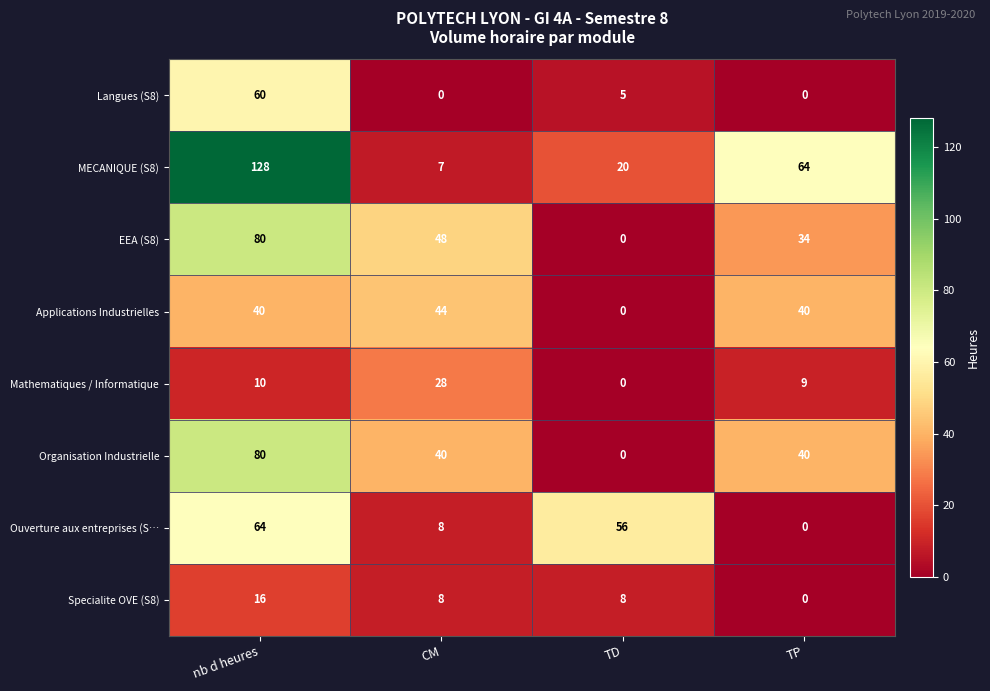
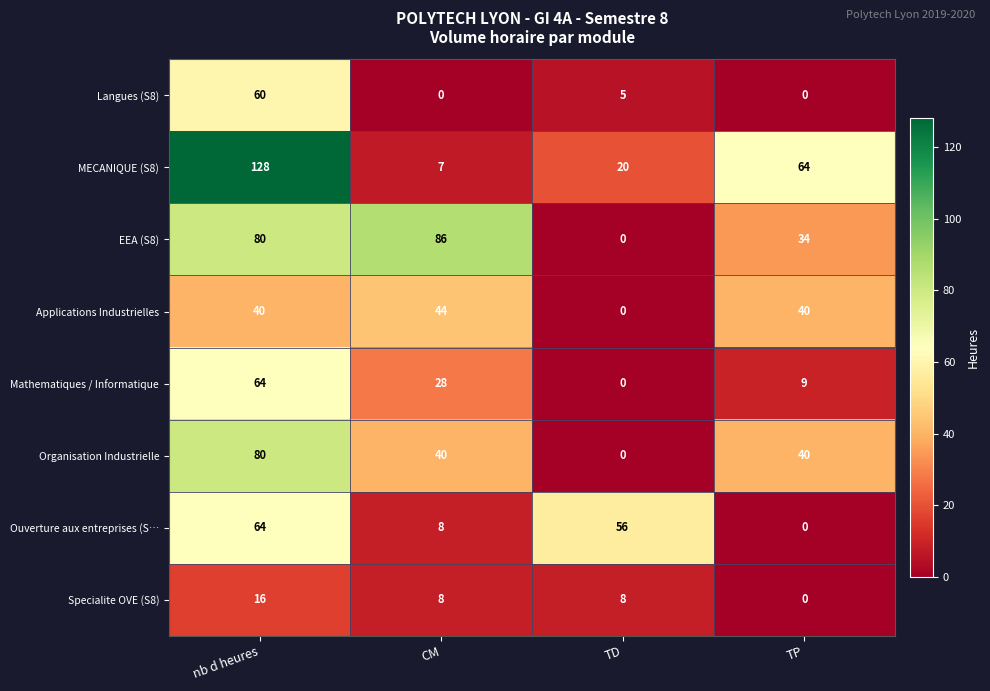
EEA (S8), CM: 48 -> 86
Mathematiques / Informatique, nb d heures: 10 -> 64
